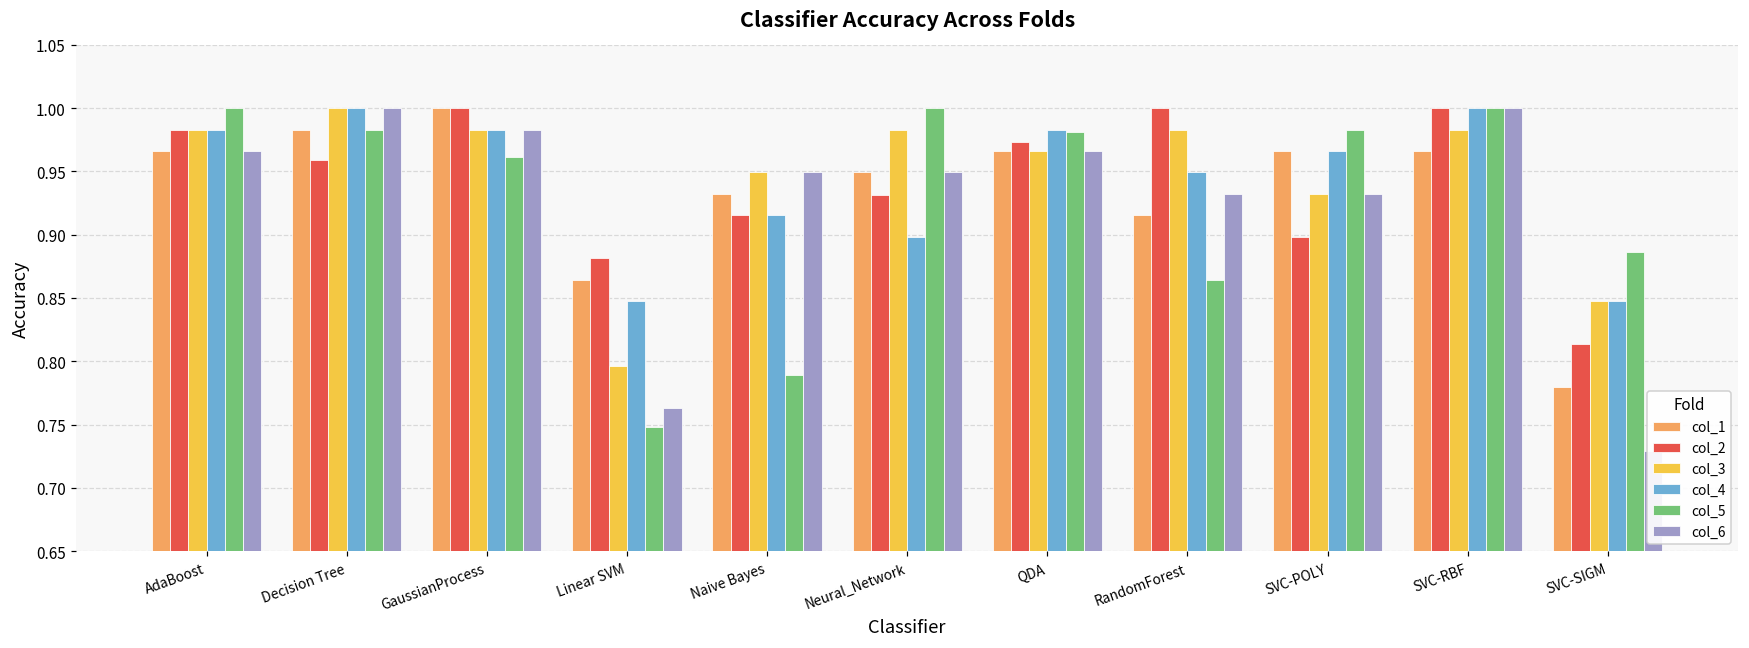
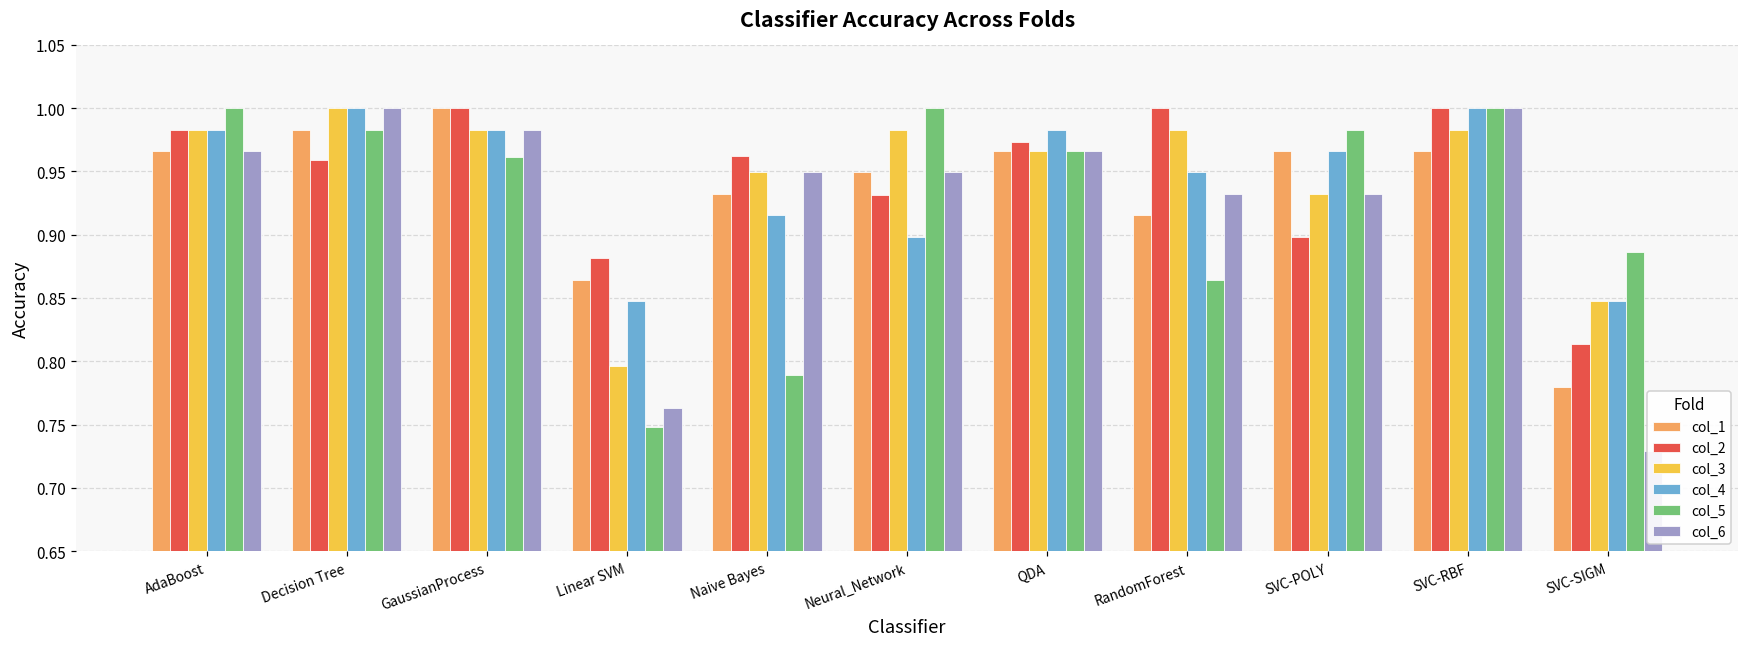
col_2, Naive Bayes: 0.915 -> 0.962
col_5, QDA: 0.981 -> 0.966
